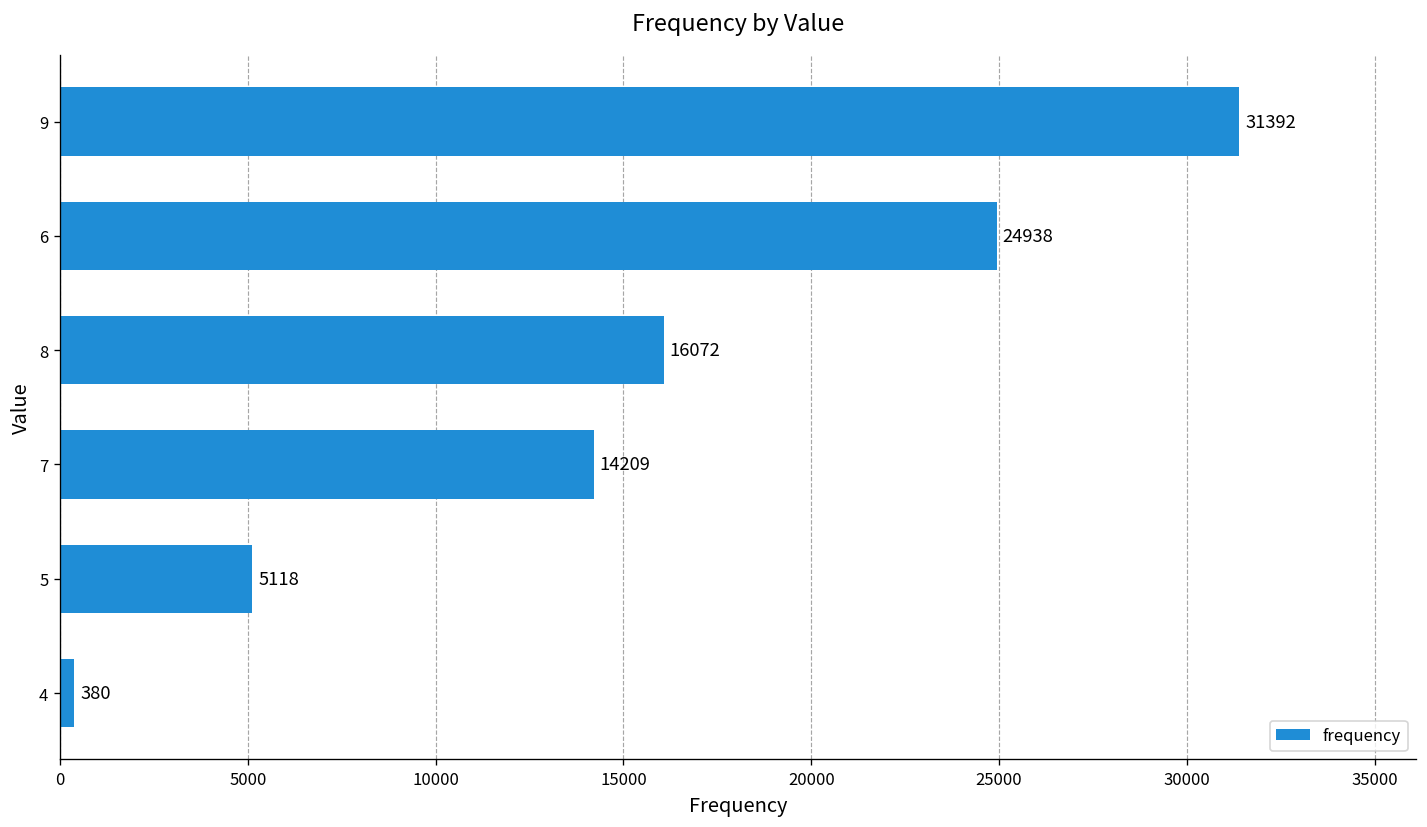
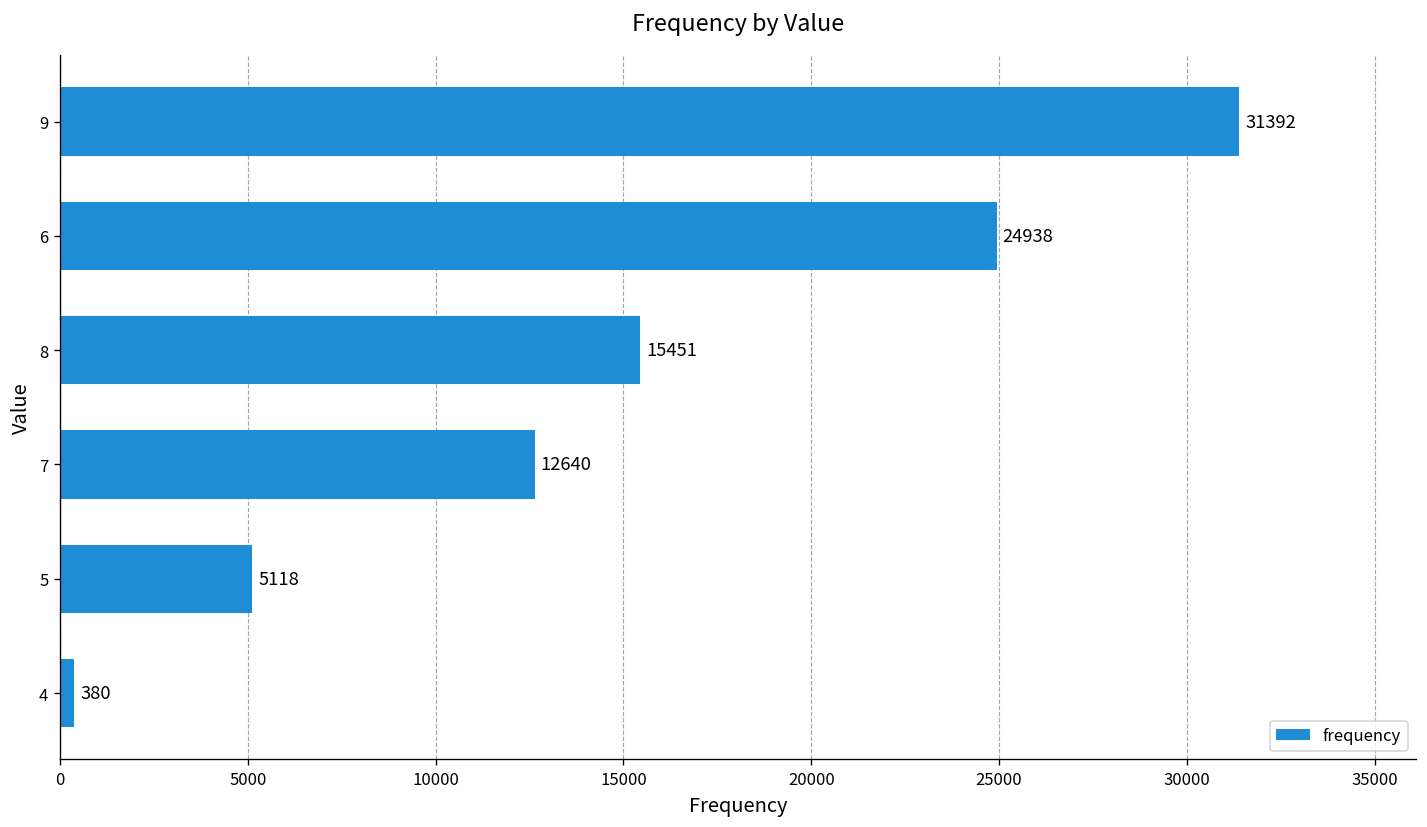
8: 16072 -> 15451
7: 14209 -> 12640
